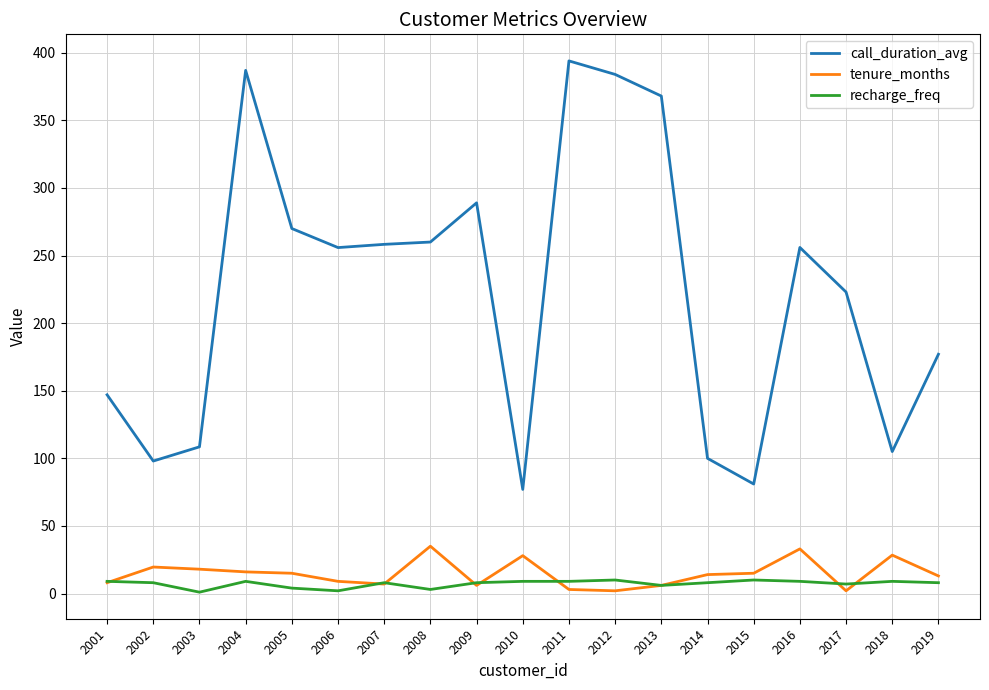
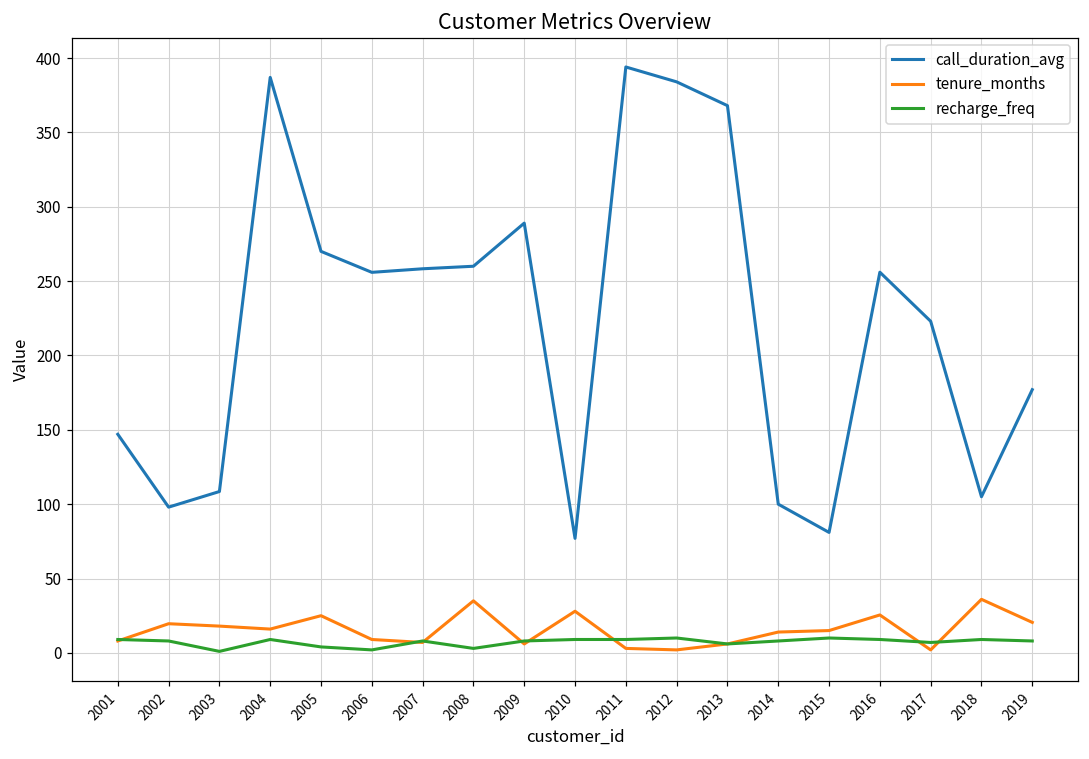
tenure_months, 2005: 15 -> 25
tenure_months, 2016: 33 -> 26
tenure_months, 2018: 28 -> 36
tenure_months, 2019: 13 -> 21
